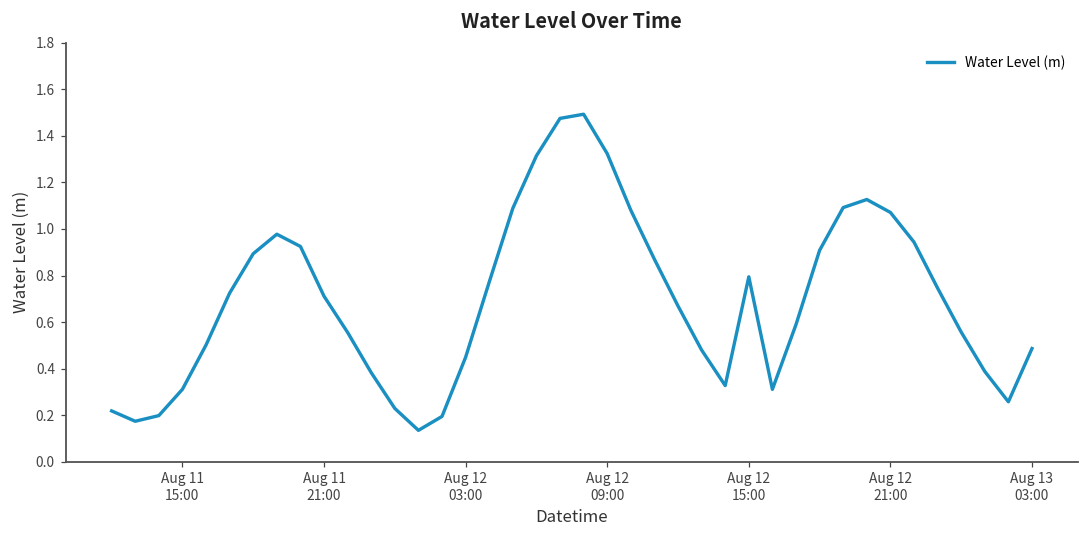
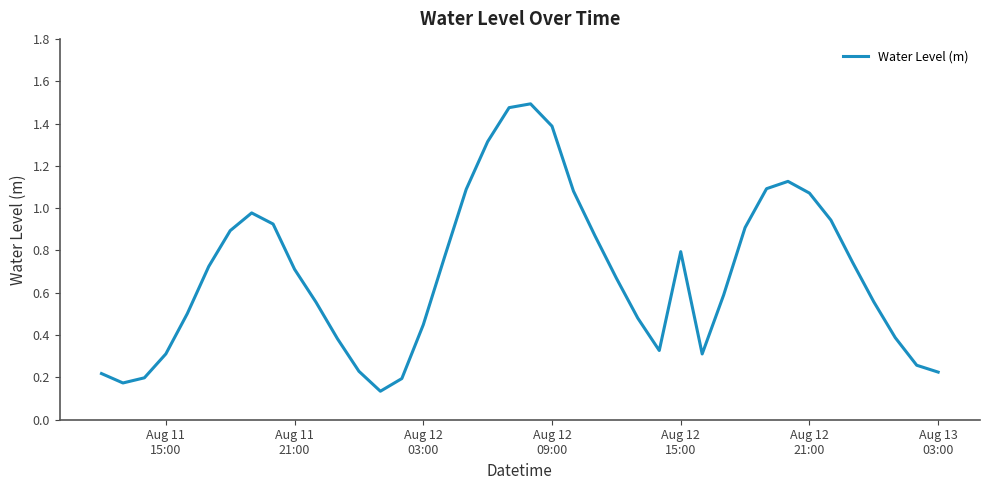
Aug 12 09:00: 1.32 -> 1.39
Aug 13 03:00: 0.49 -> 0.22
